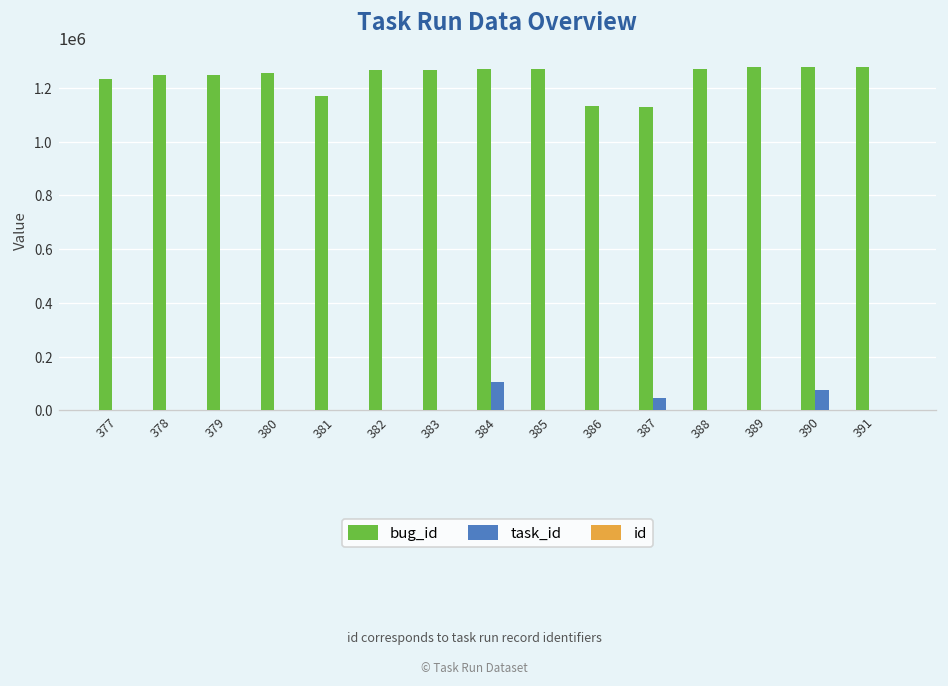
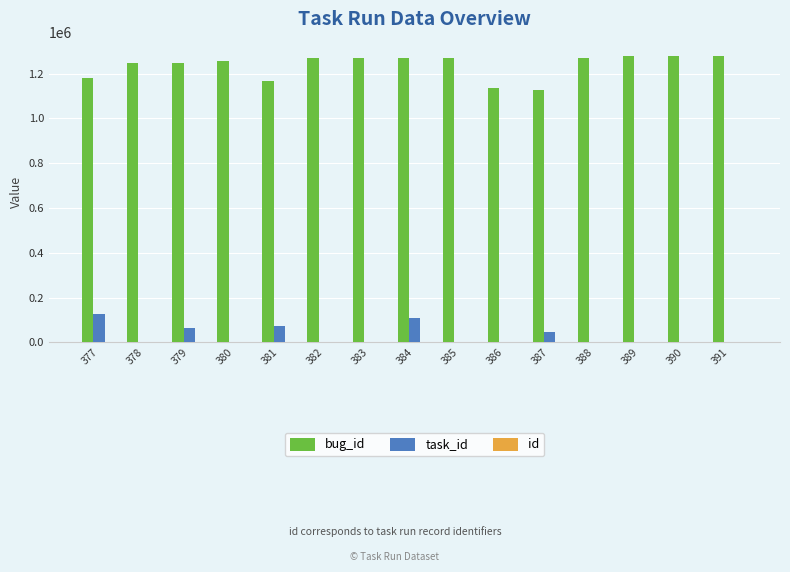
bug_id, 377: 1230000 -> 1180000
task_id, 377: 0 -> 130000
task_id, 379: 0 -> 60000
task_id, 381: 0 -> 70000
task_id, 390: 80000 -> 0
